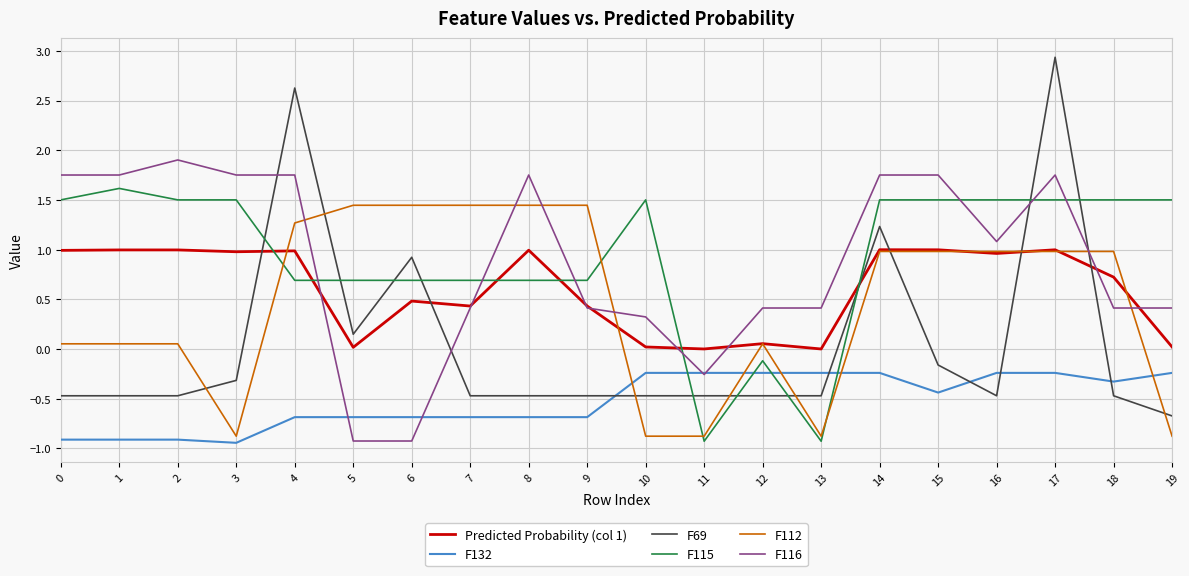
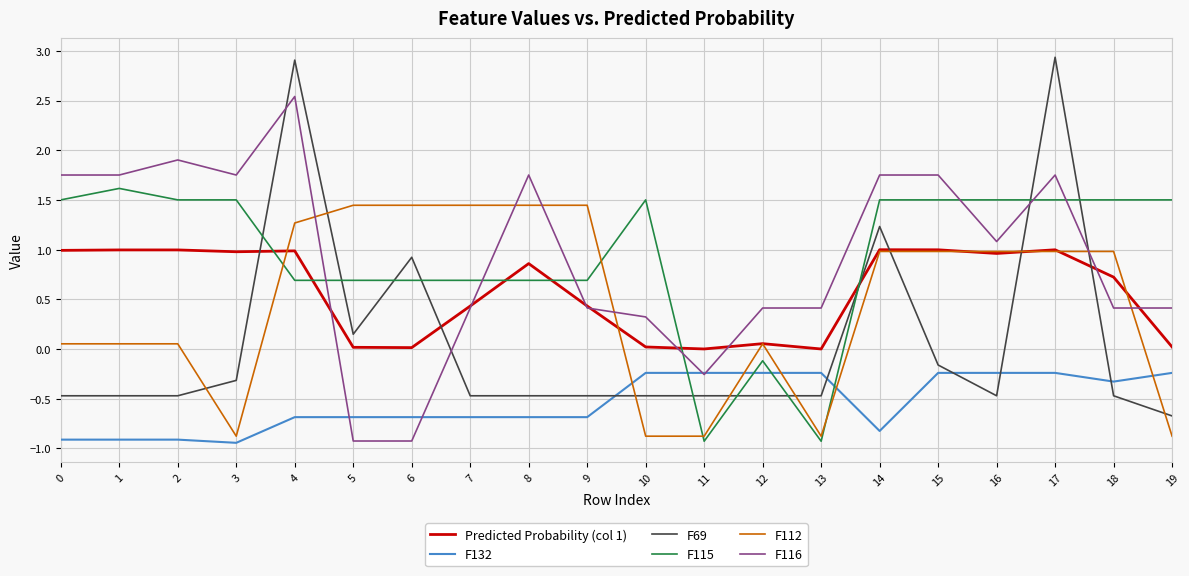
F69, 4: 2.6 -> 2.9
F116, 4: 1.8 -> 2.5
Predicted Probability (col 1), 6: 0.5 -> 0.0
Predicted Probability (col 1), 8: 1.0 -> 0.9
F132, 14: -0.2 -> -0.8
F132, 15: -0.4 -> -0.2
